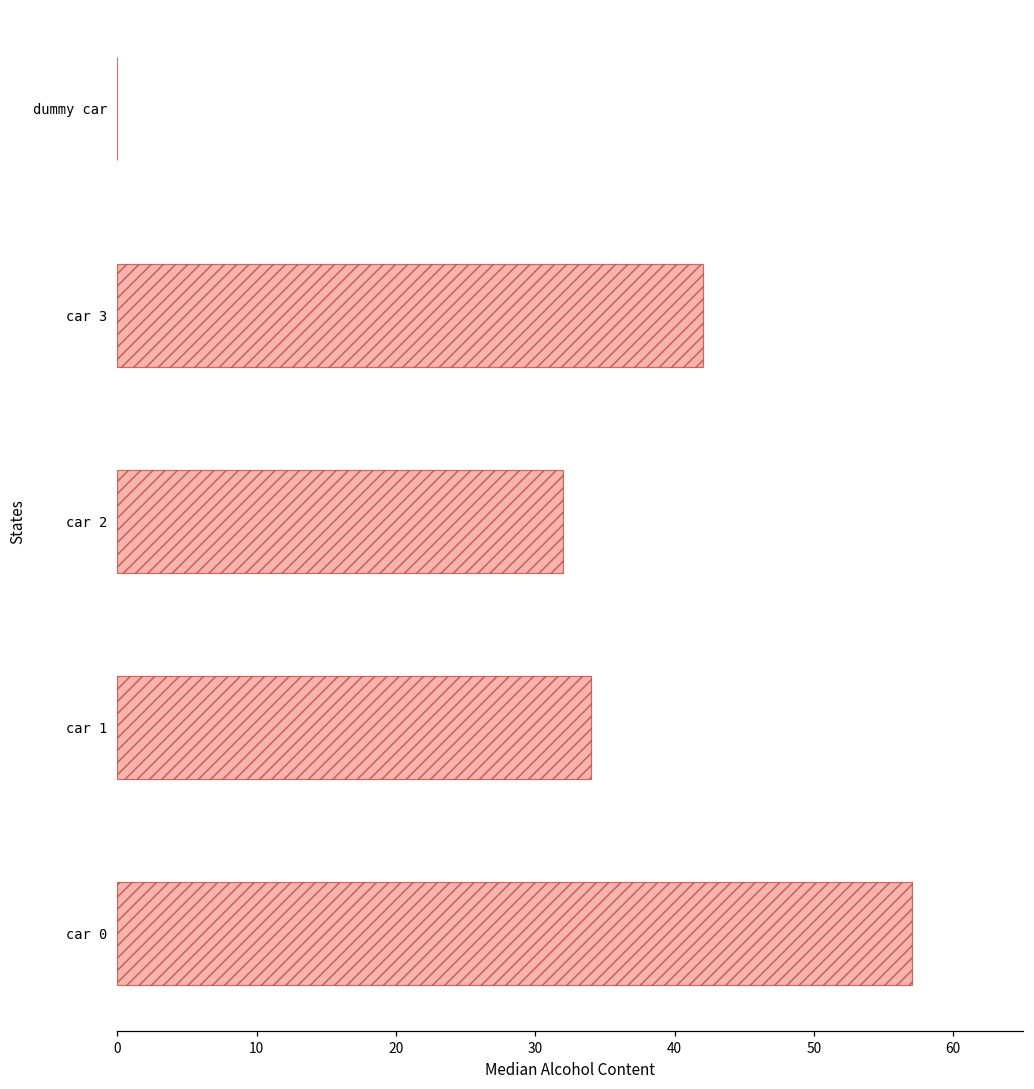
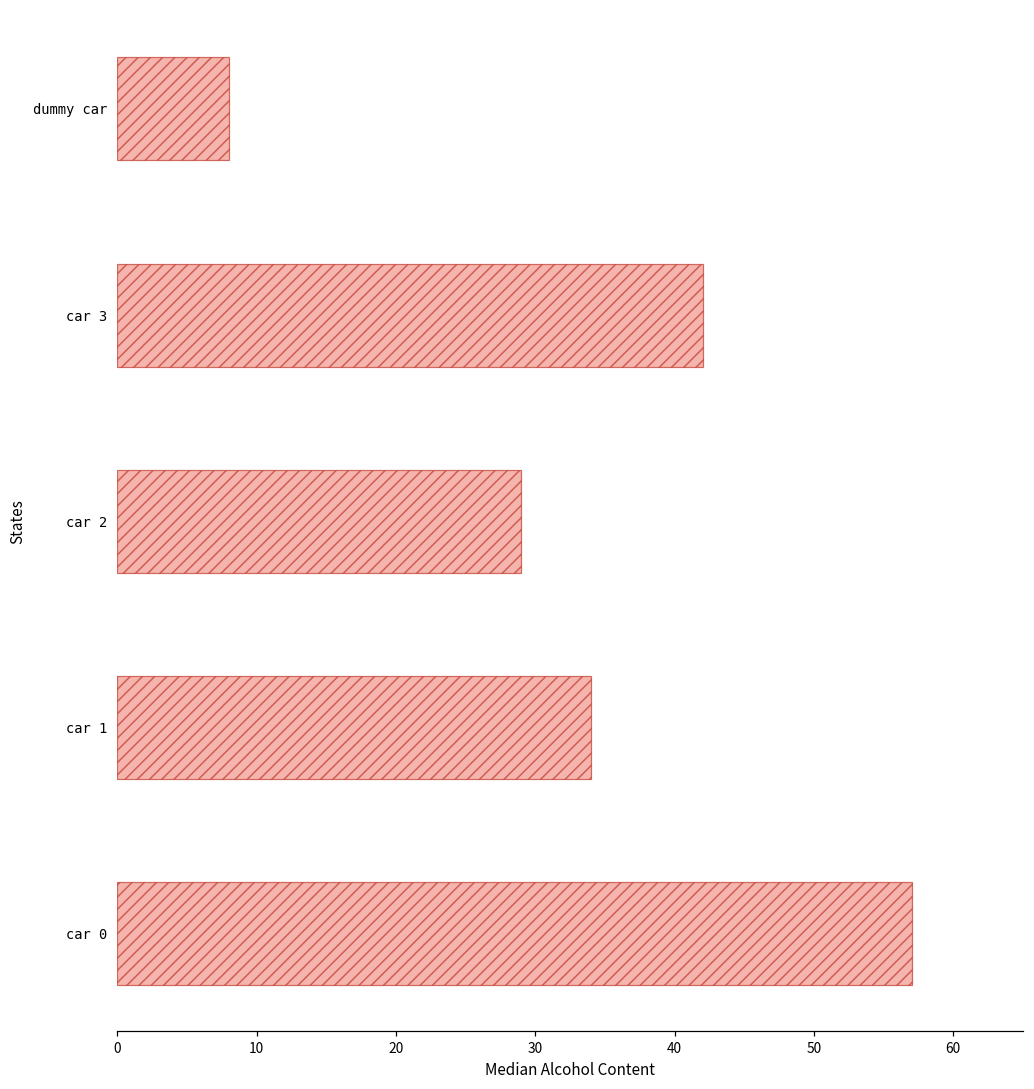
dummy car: 0 -> 8
car 2: 32 -> 29
